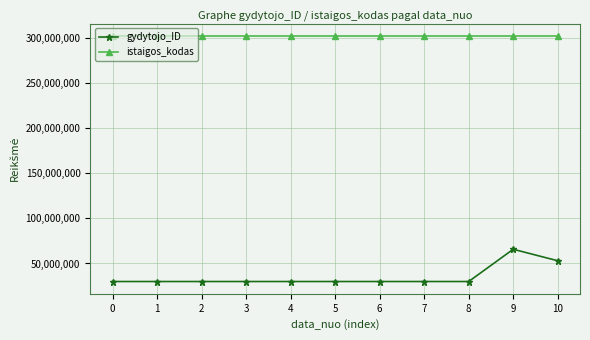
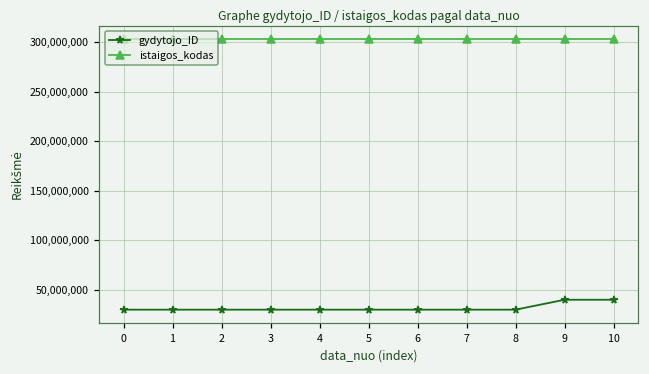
gydytojo_ID, 9: 70,000,000 -> 40,000,000
gydytojo_ID, 10: 50,000,000 -> 40,000,000
